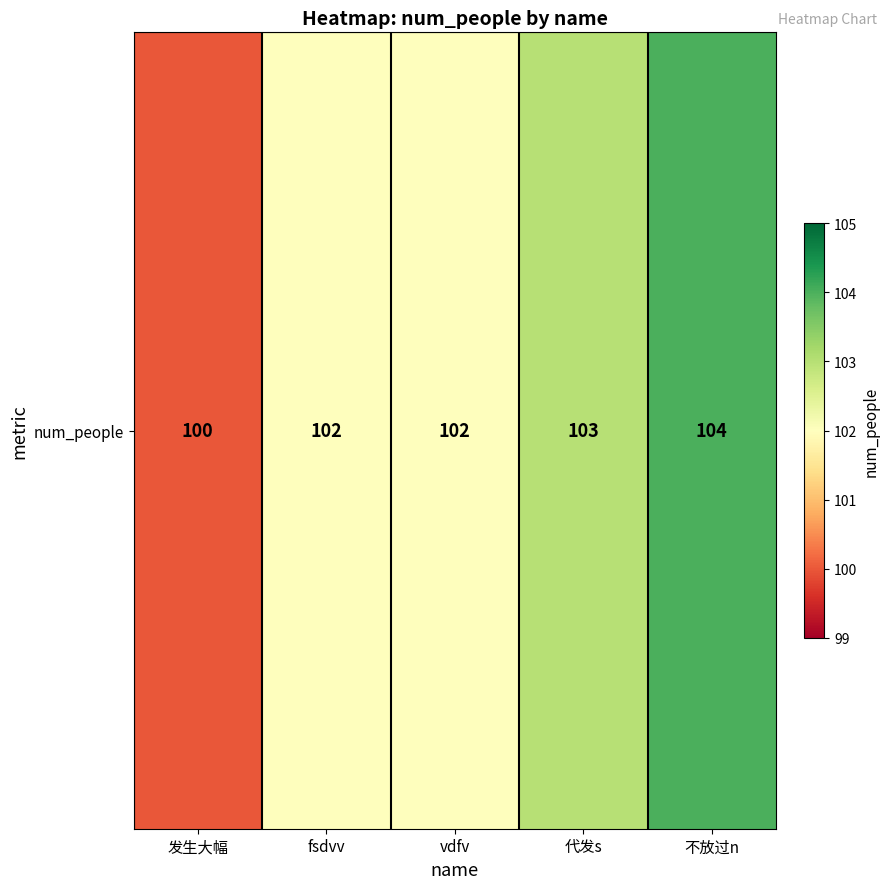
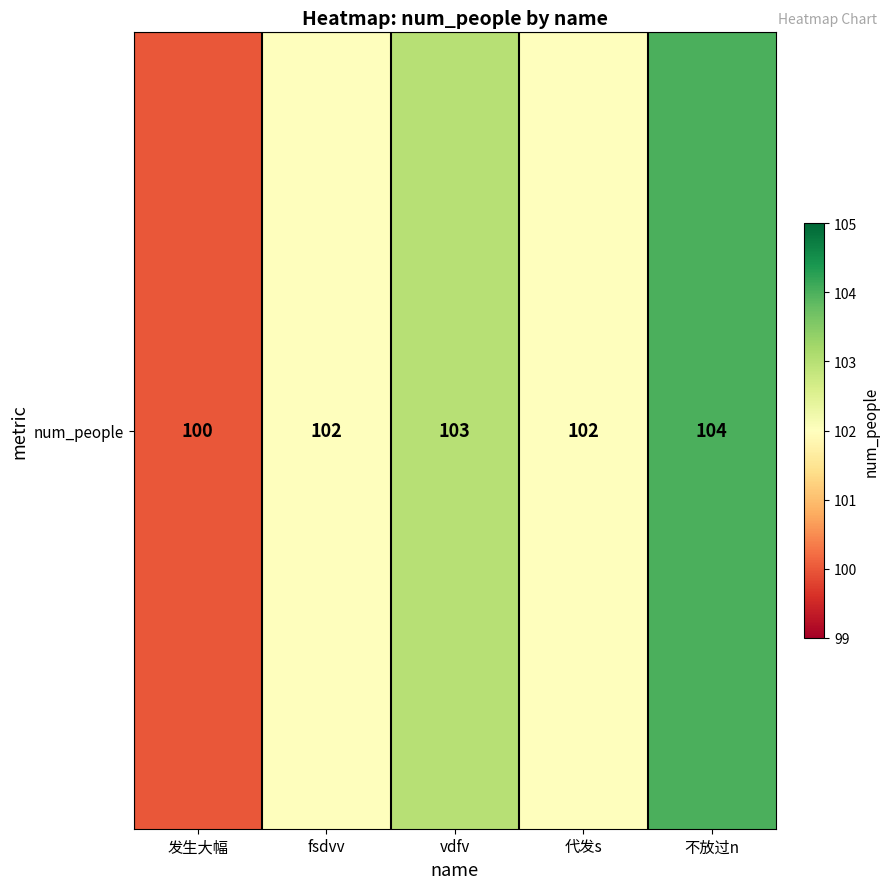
num_people, vdfv: 102 -> 103
num_people, 代发s: 103 -> 102
